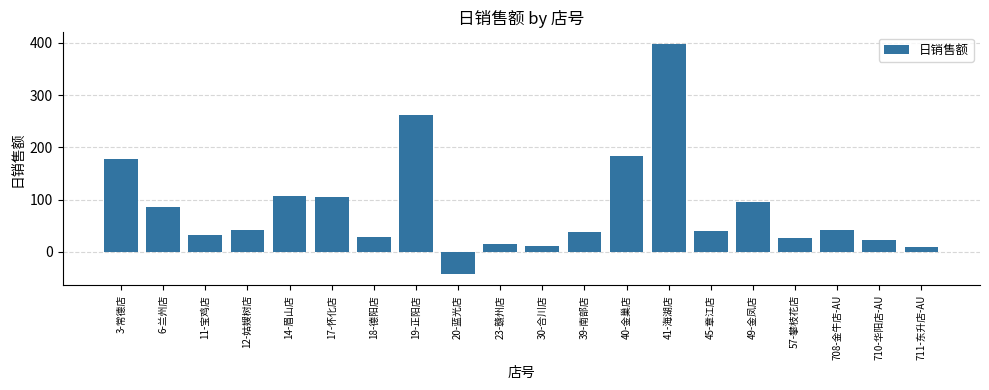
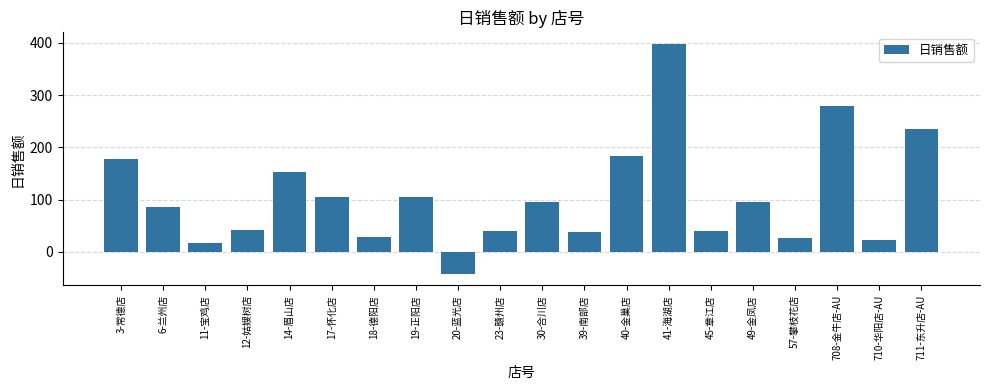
11-宝鸡店: 30 -> 20
14-眉山店: 110 -> 150
19-正阳店: 260 -> 110
23-赣州店: 20 -> 40
30-合川店: 10 -> 100
708-金牛店-AU: 40 -> 280
711-东升店-AU: 10 -> 230
